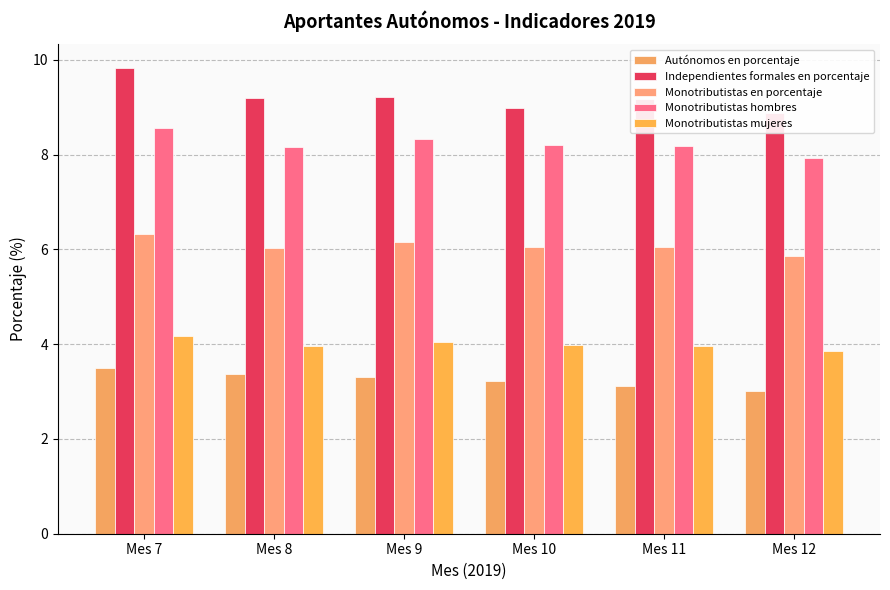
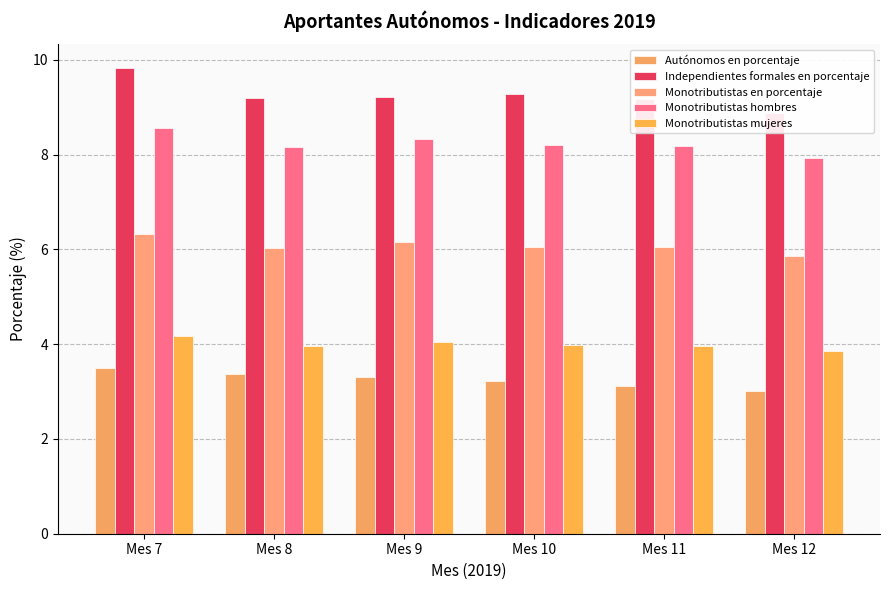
Independientes formales en porcentaje, Mes 10: 9.0 -> 9.3
